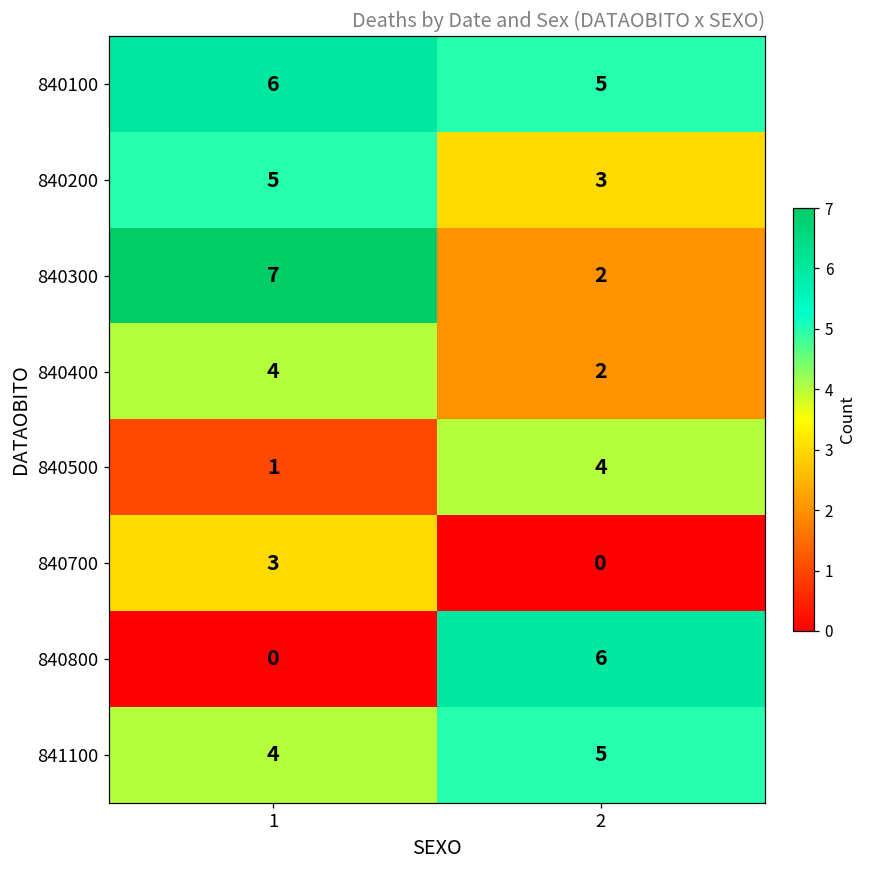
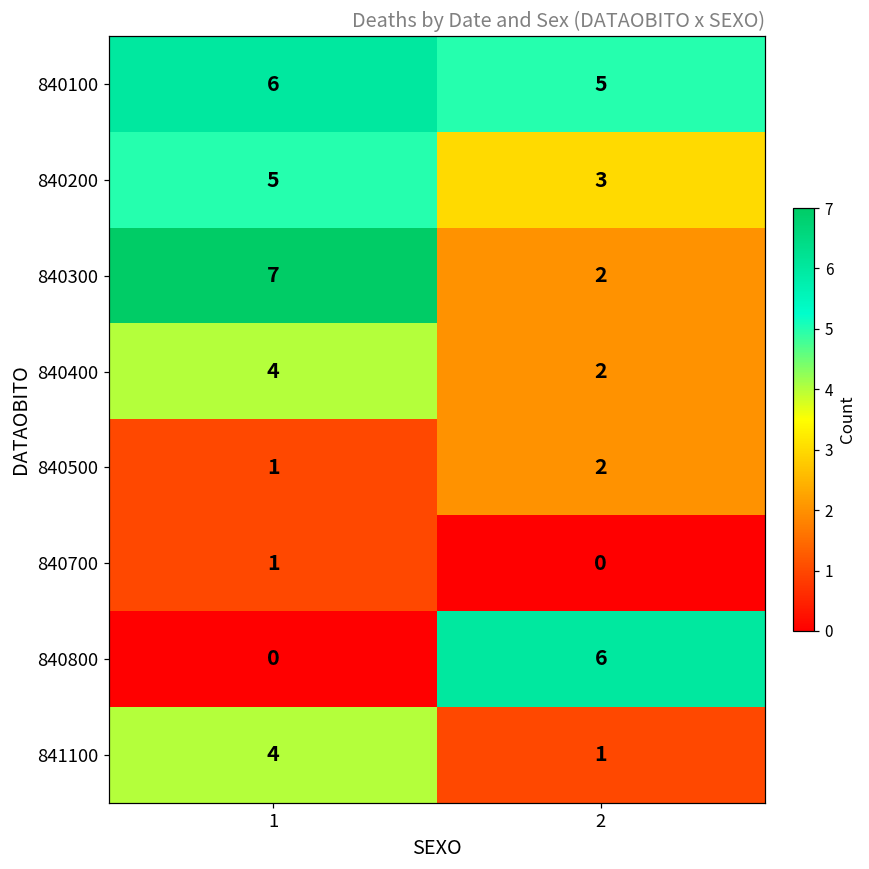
840500, 2: 4 -> 2
840700, 1: 3 -> 1
841100, 2: 5 -> 1
